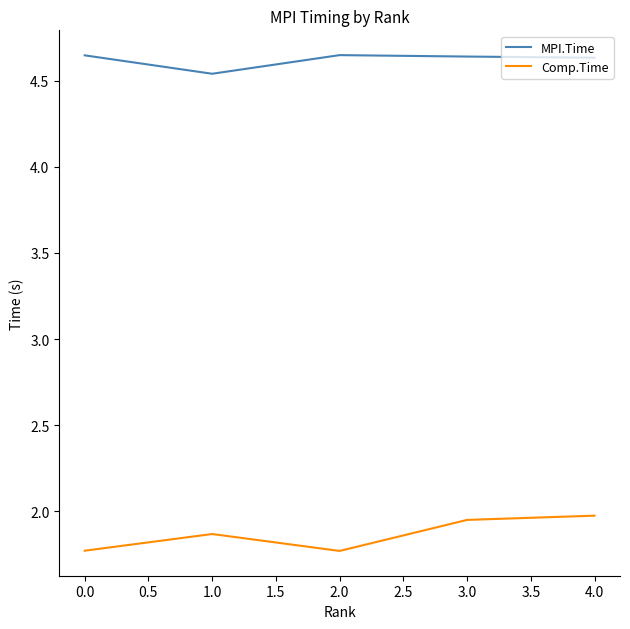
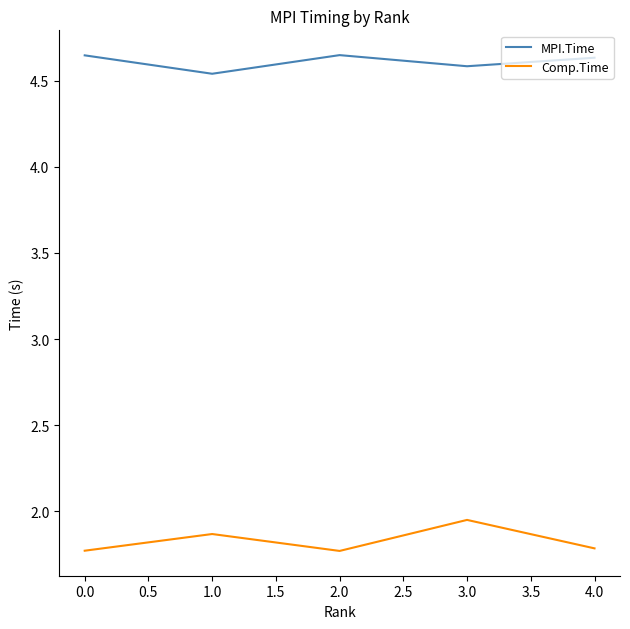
MPI.Time, 3.0: 4.64 -> 4.58
Comp.Time, 4.0: 1.98 -> 1.79
